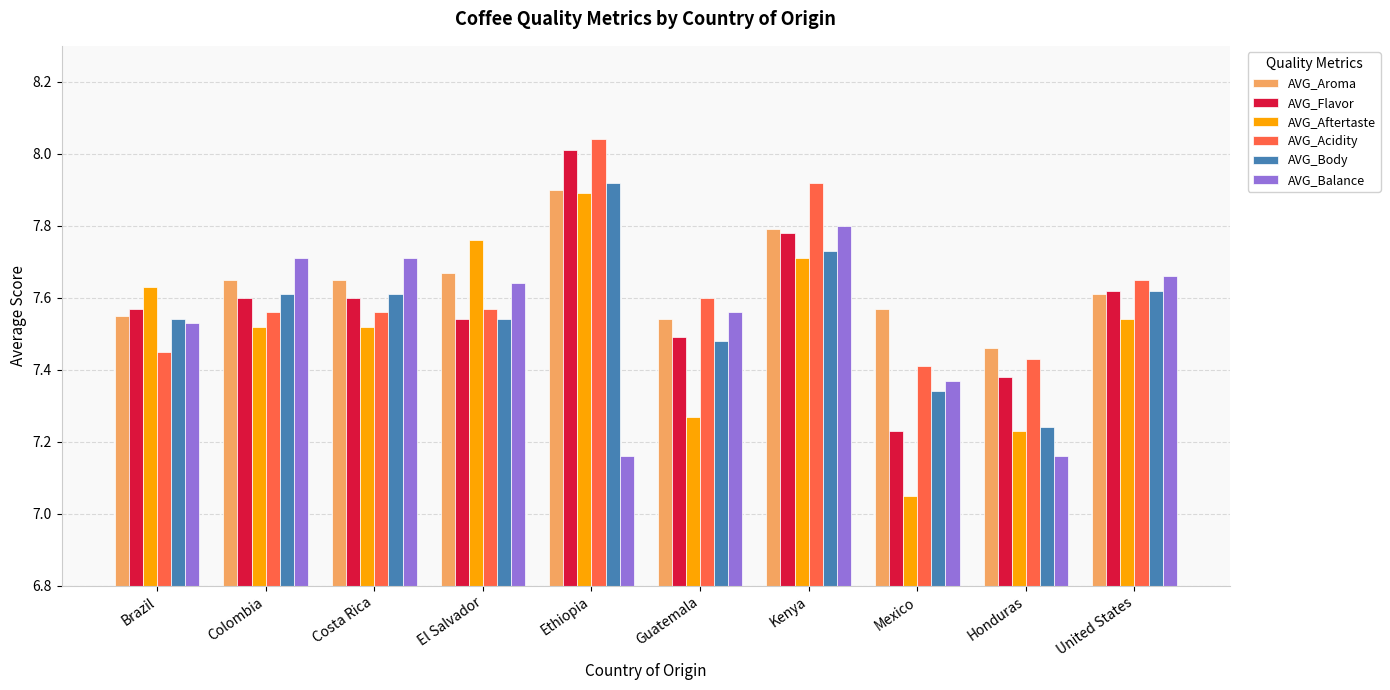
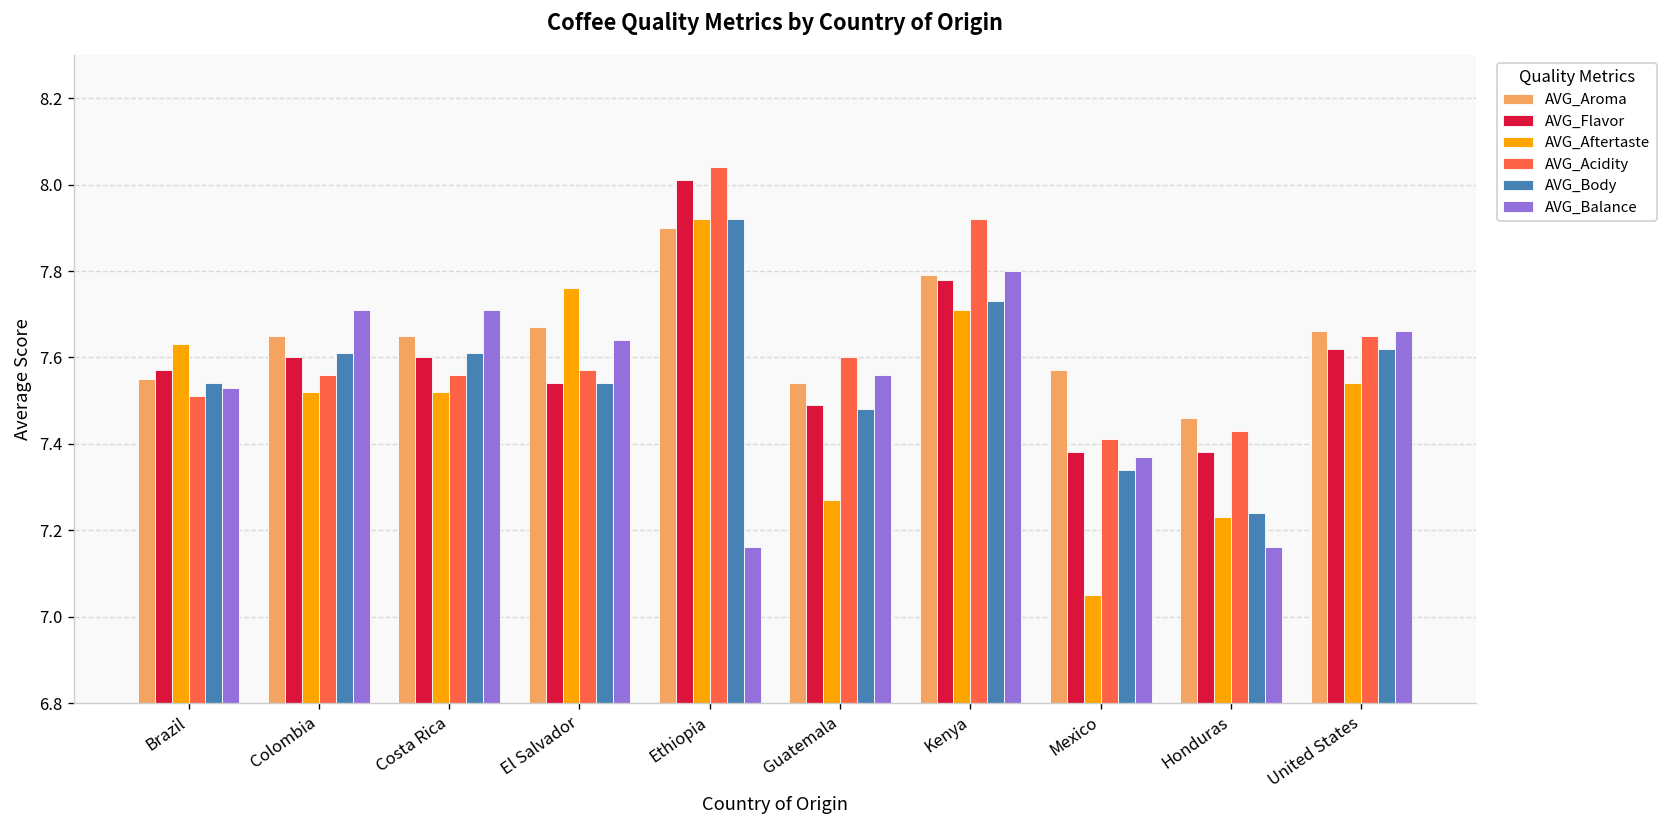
AVG_Acidity, Brazil: 7.45 -> 7.51
AVG_Aftertaste, Ethiopia: 7.89 -> 7.92
AVG_Flavor, Mexico: 7.23 -> 7.38
AVG_Aroma, United States: 7.61 -> 7.66
